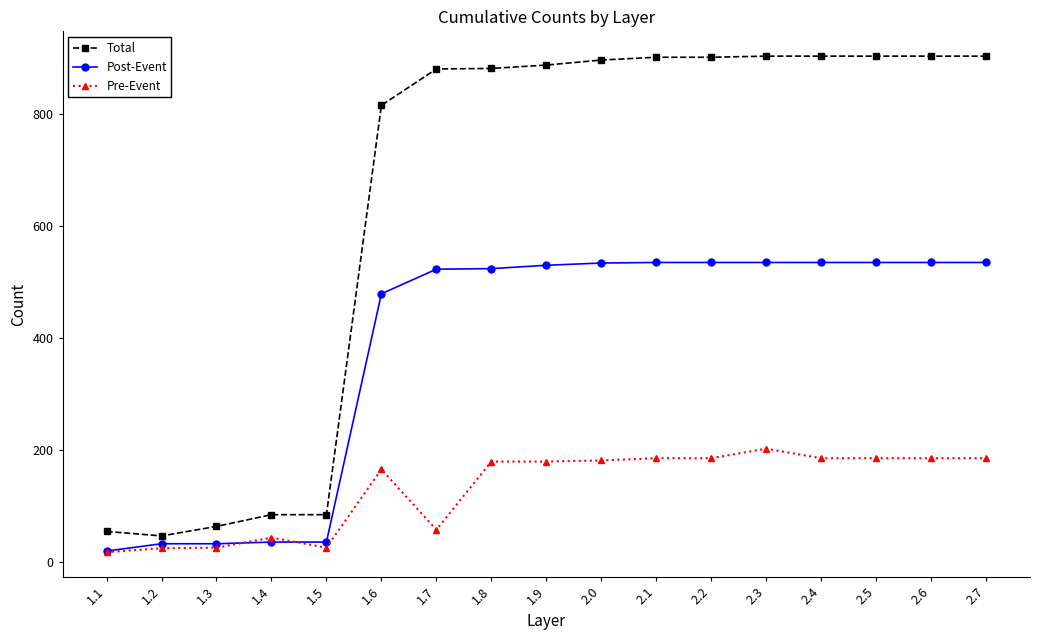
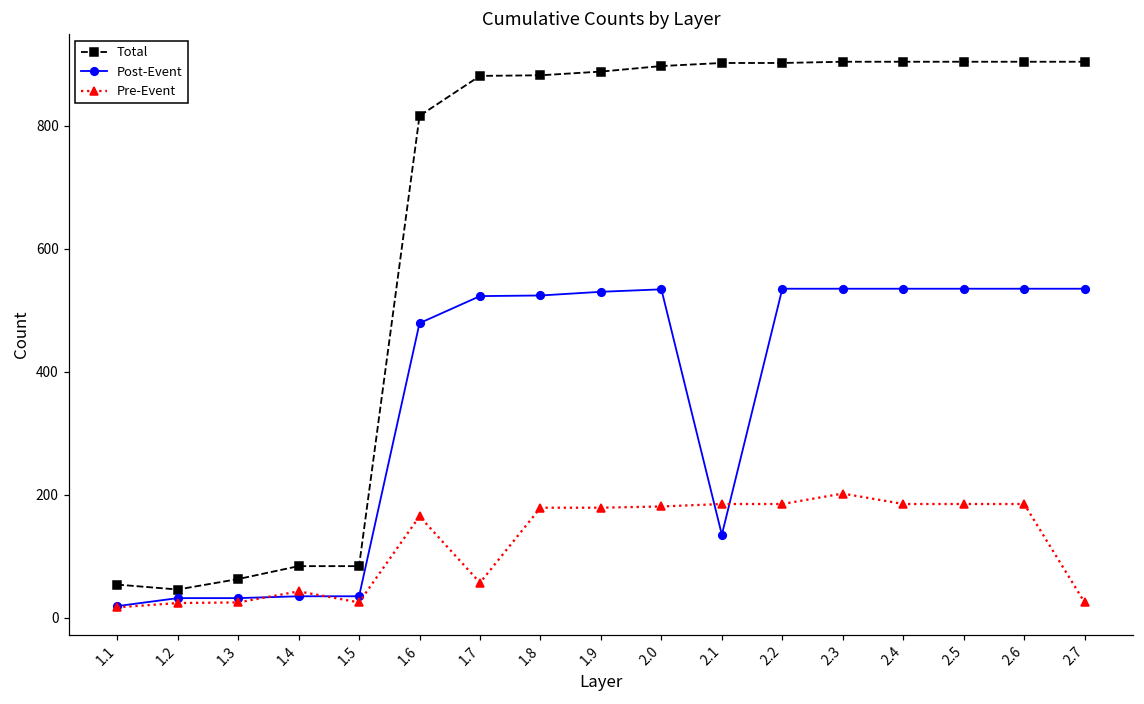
Post-Event, 2.1: 540 -> 140
Pre-Event, 2.7: 190 -> 30
